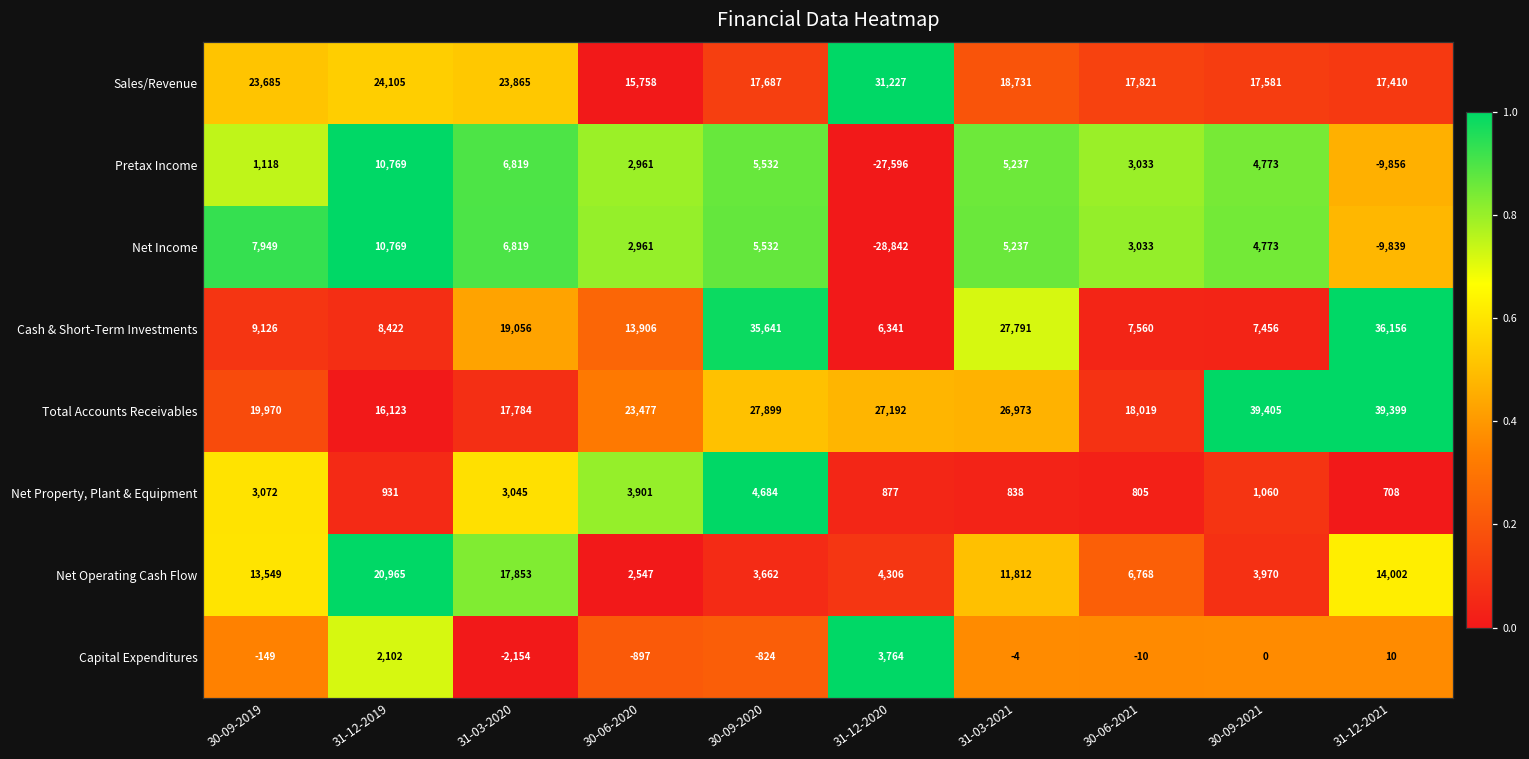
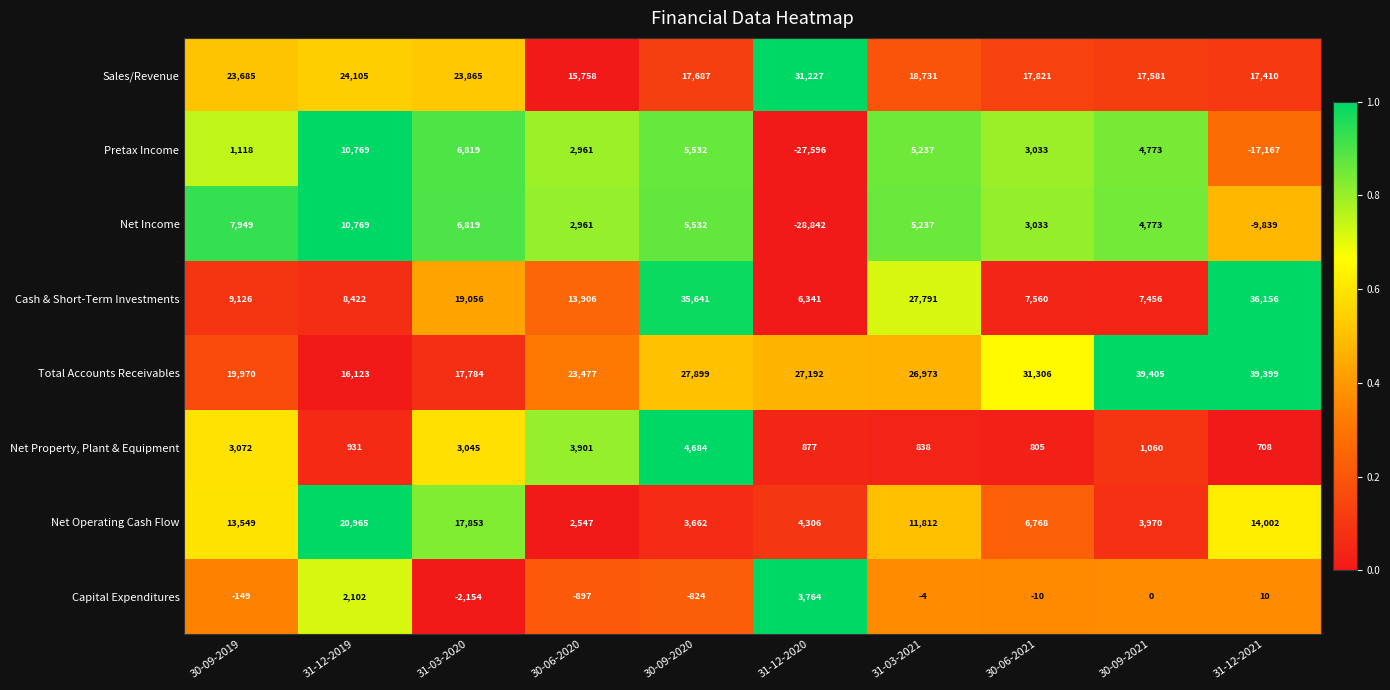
Pretax Income, 31-12-2021: -9,856 -> -17,167
Total Accounts Receivables, 30-06-2021: 18,019 -> 31,306
